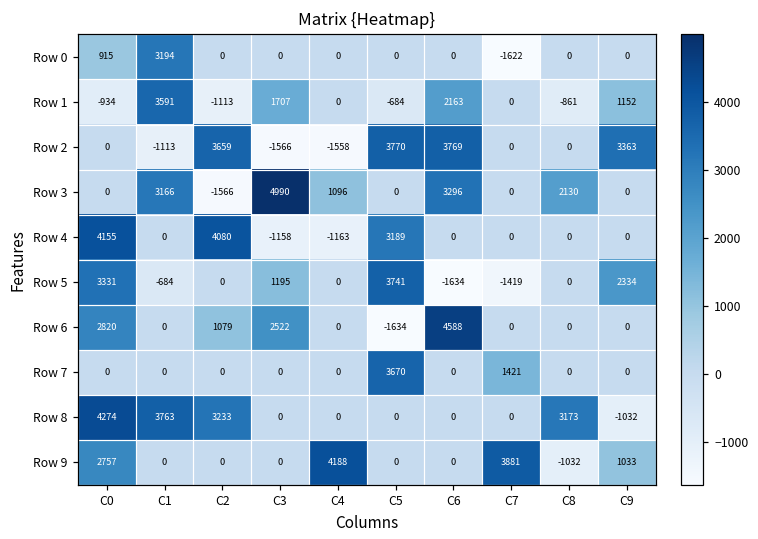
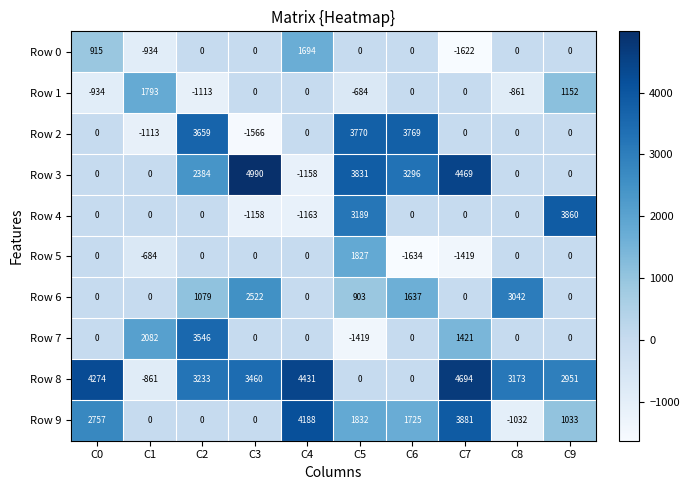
Row 0, C1: 3194 -> -934
Row 0, C4: 0 -> 1694
Row 1, C1: 3591 -> 1793
Row 1, C3: 1707 -> 0
Row 1, C6: 2163 -> 0
Row 2, C4: -1558 -> 0
Row 2, C9: 3363 -> 0
Row 3, C1: 3166 -> 0
Row 3, C2: -1566 -> 2384
Row 3, C4: 1096 -> -1158
Row 3, C5: 0 -> 3831
Row 3, C7: 0 -> 4469
Row 3, C8: 2130 -> 0
Row 4, C0: 4155 -> 0
Row 4, C2: 4080 -> 0
Row 4, C9: 0 -> 3860
Row 5, C0: 3331 -> 0
Row 5, C3: 1195 -> 0
Row 5, C5: 3741 -> 1827
Row 5, C9: 2334 -> 0
Row 6, C0: 2820 -> 0
Row 6, C5: -1634 -> 903
Row 6, C6: 4588 -> 1637
Row 6, C8: 0 -> 3042
Row 7, C1: 0 -> 2082
Row 7, C2: 0 -> 3546
Row 7, C5: 3670 -> -1419
Row 8, C1: 3763 -> -861
Row 8, C3: 0 -> 3460
Row 8, C4: 0 -> 4431
Row 8, C7: 0 -> 4694
Row 8, C9: -1032 -> 2951
Row 9, C5: 0 -> 1832
Row 9, C6: 0 -> 1725
